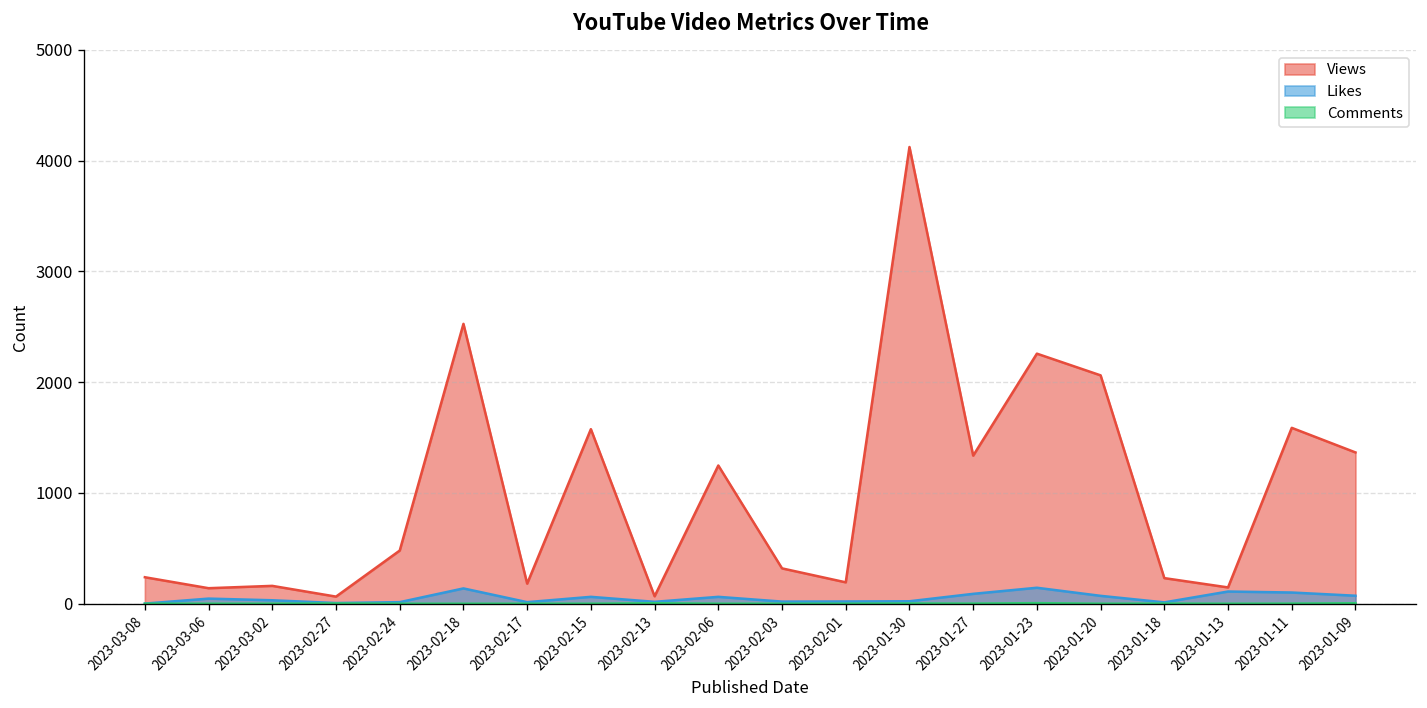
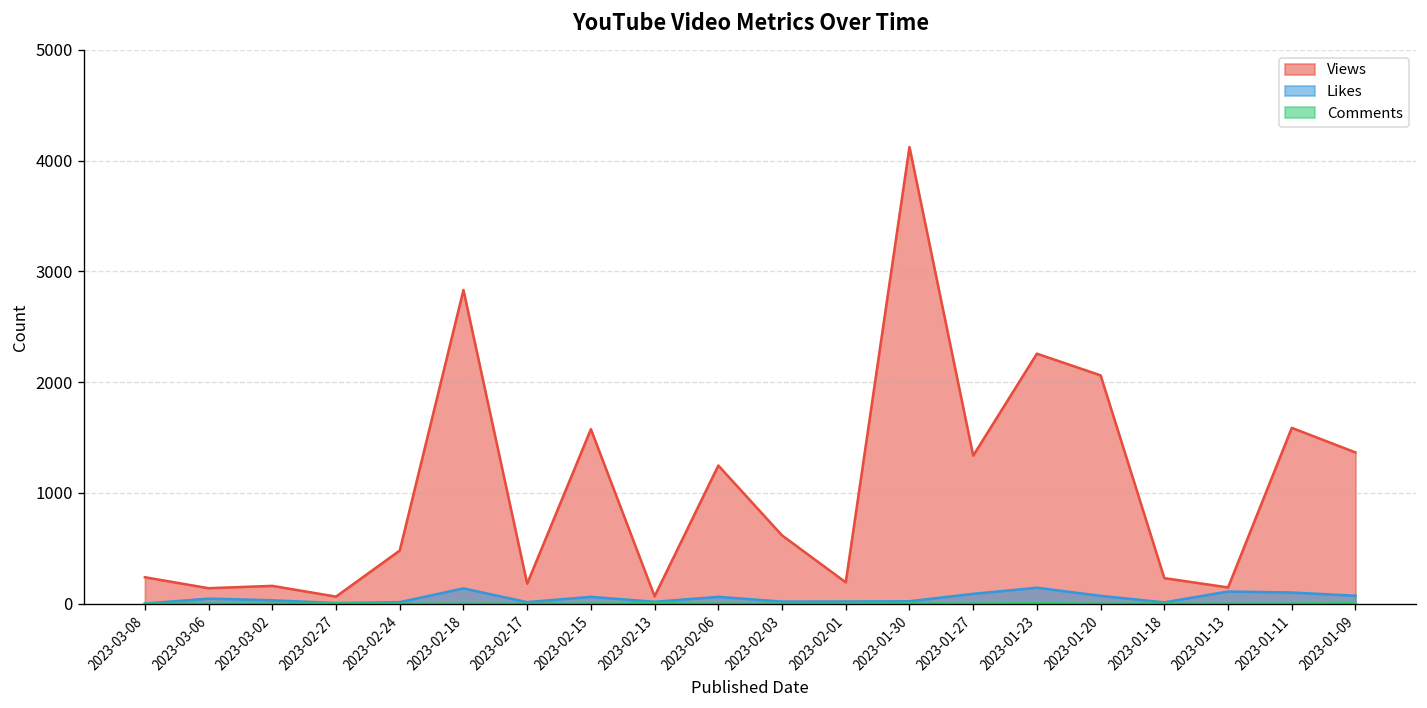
Views, 2023-02-18: 2500 -> 2800
Views, 2023-02-03: 300 -> 600
